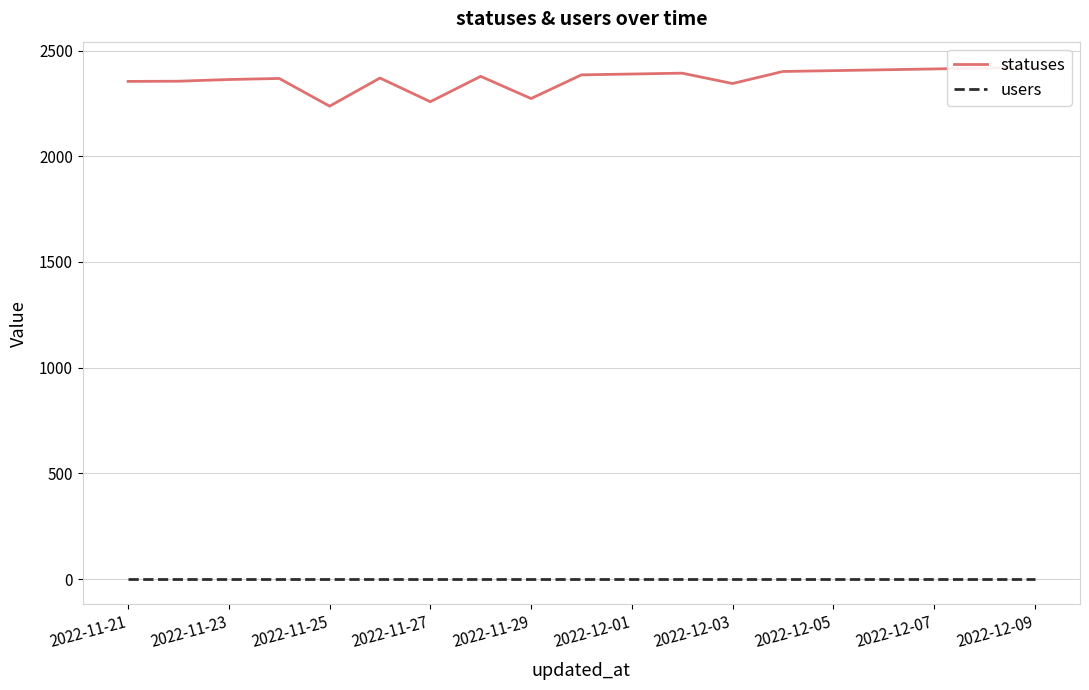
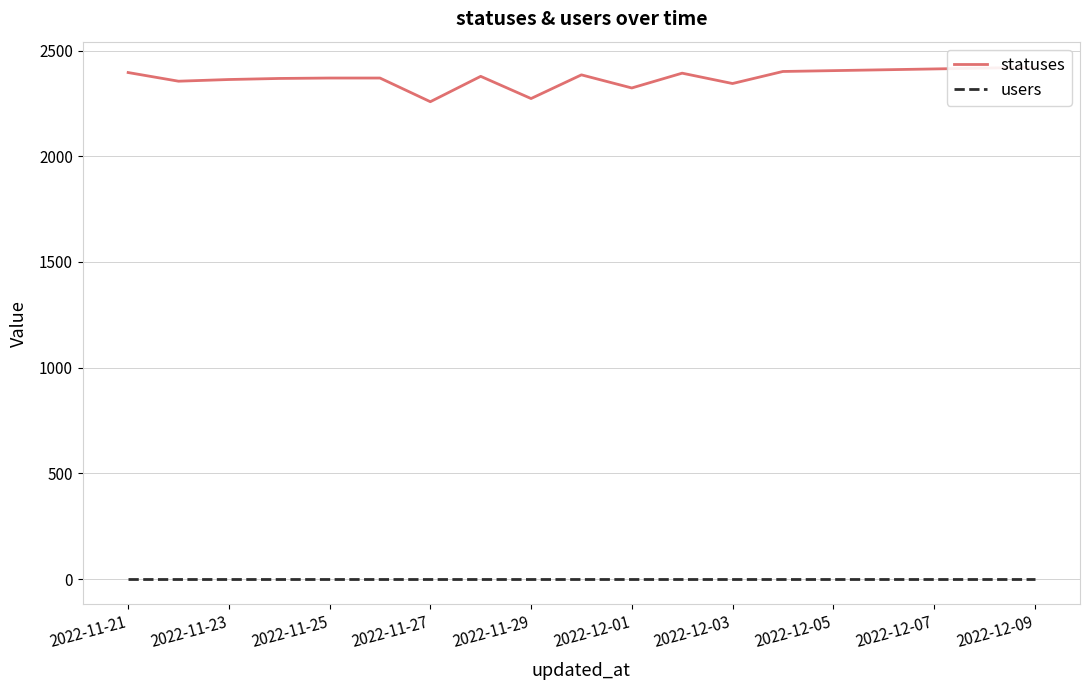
statuses, 2022-11-21: 2350 -> 2400
statuses, 2022-11-25: 2240 -> 2370
statuses, 2022-12-01: 2390 -> 2320
